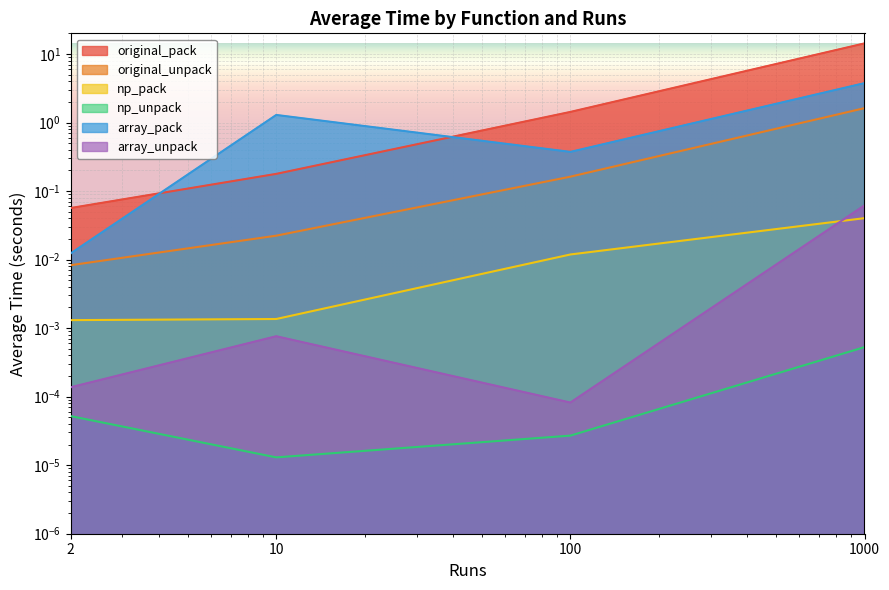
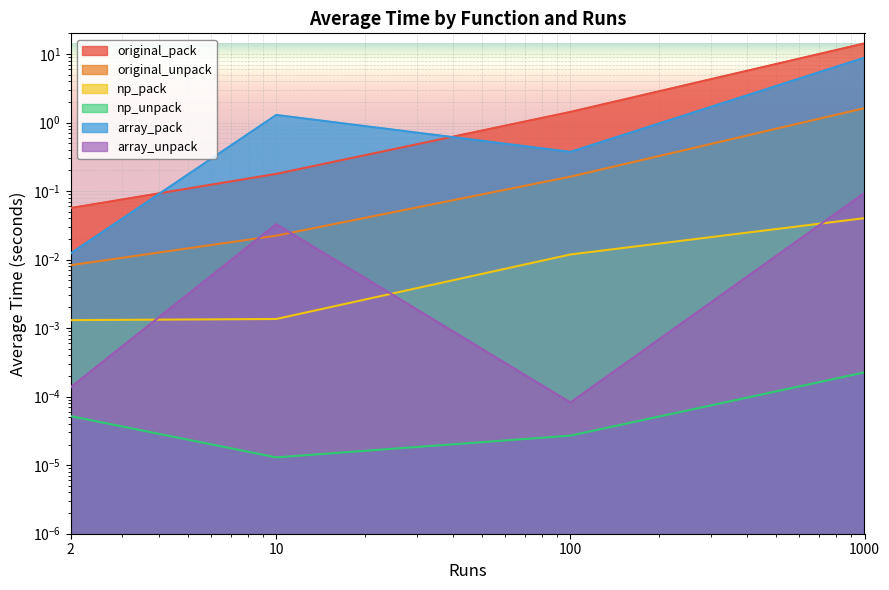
array_unpack, 10: 0.0008 -> 0.03
np_unpack, 1000: 0.0005 -> 0.00023
array_pack, 1000: 4 -> 9
array_unpack, 1000: 0.06 -> 0.09
